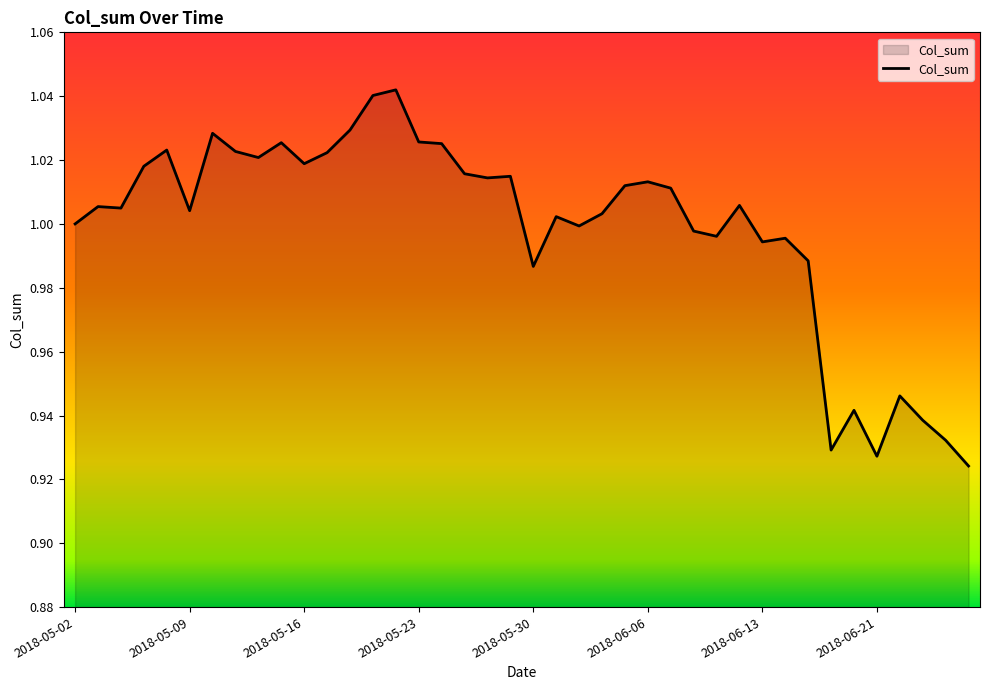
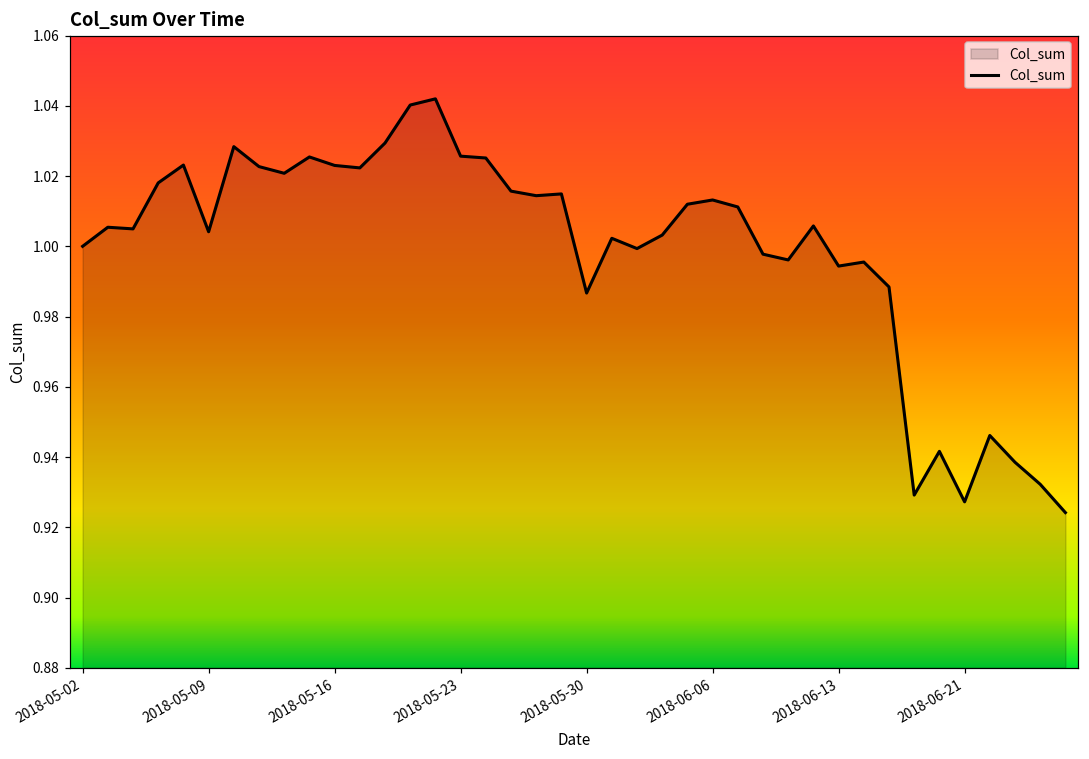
2018-05-16: 1.019 -> 1.023
